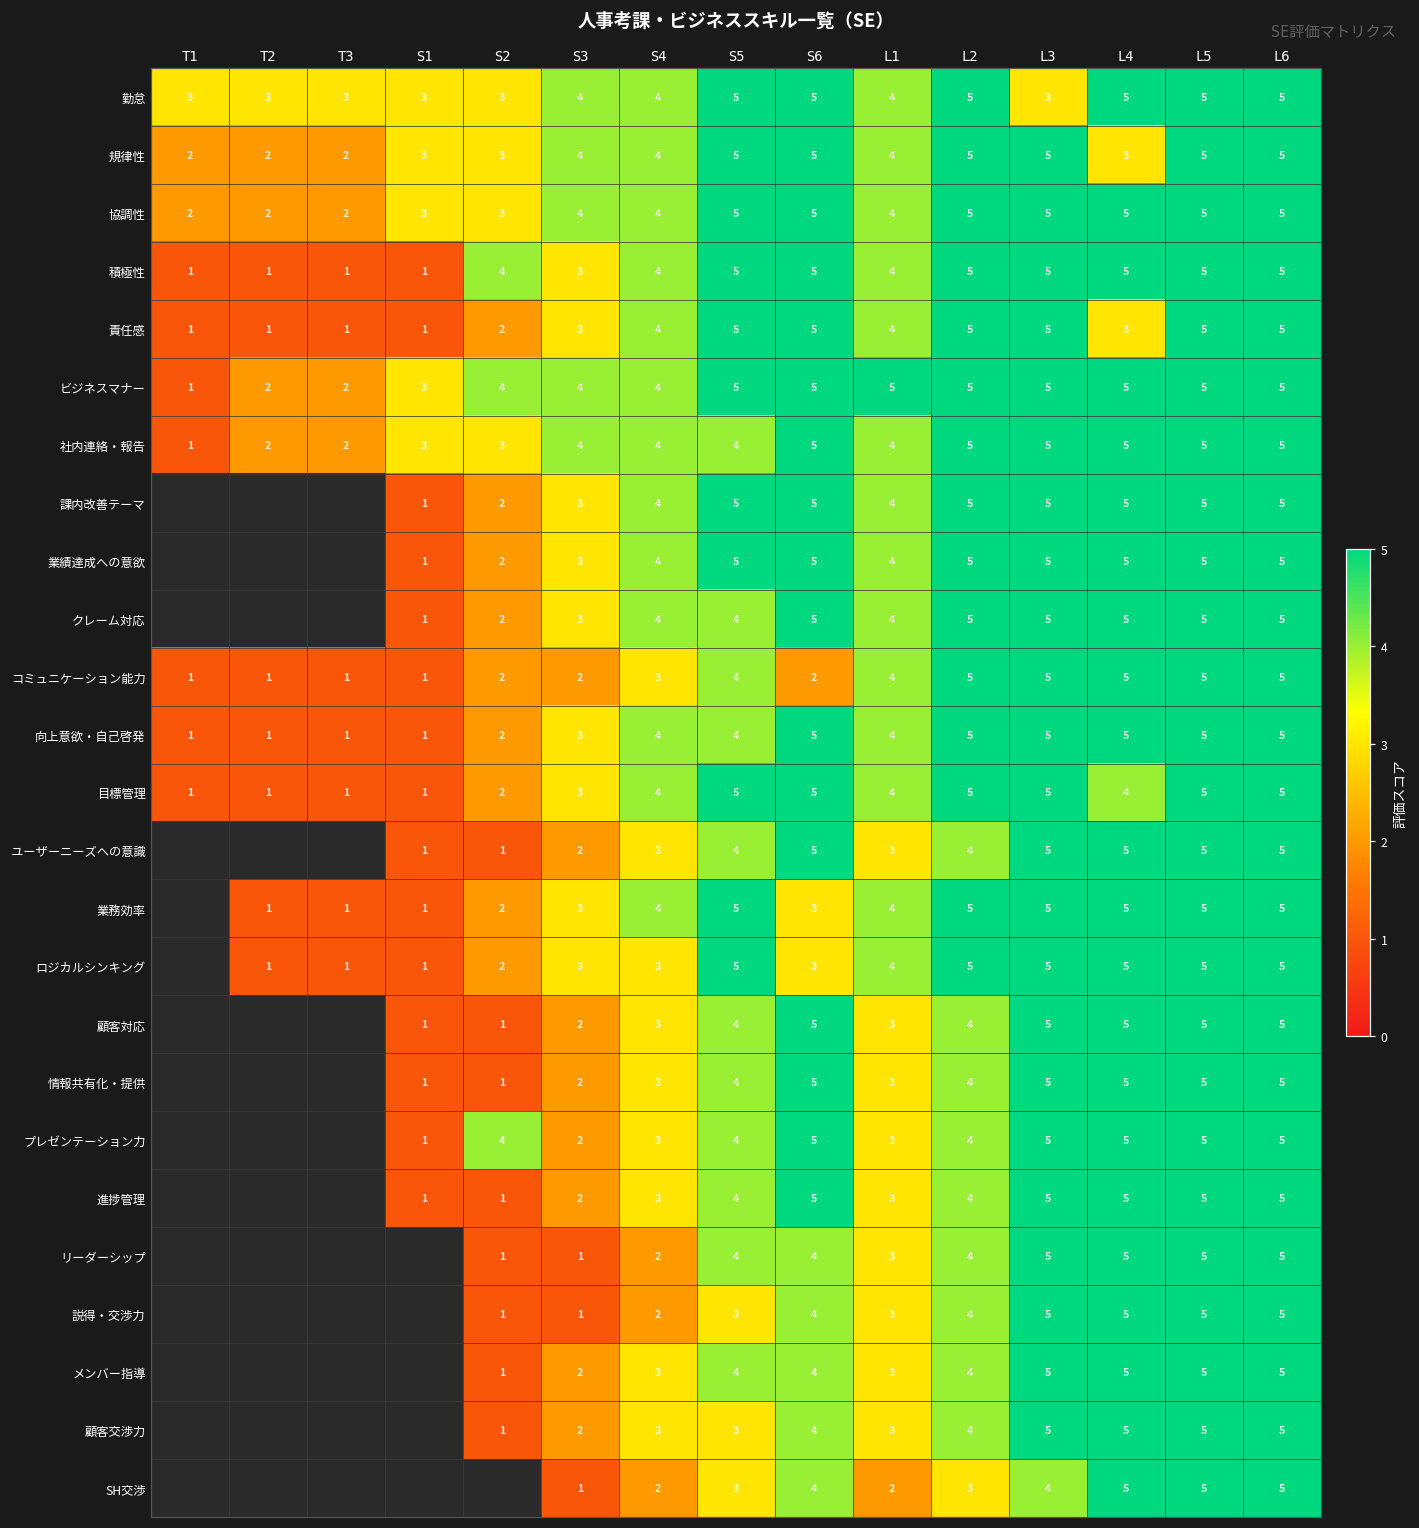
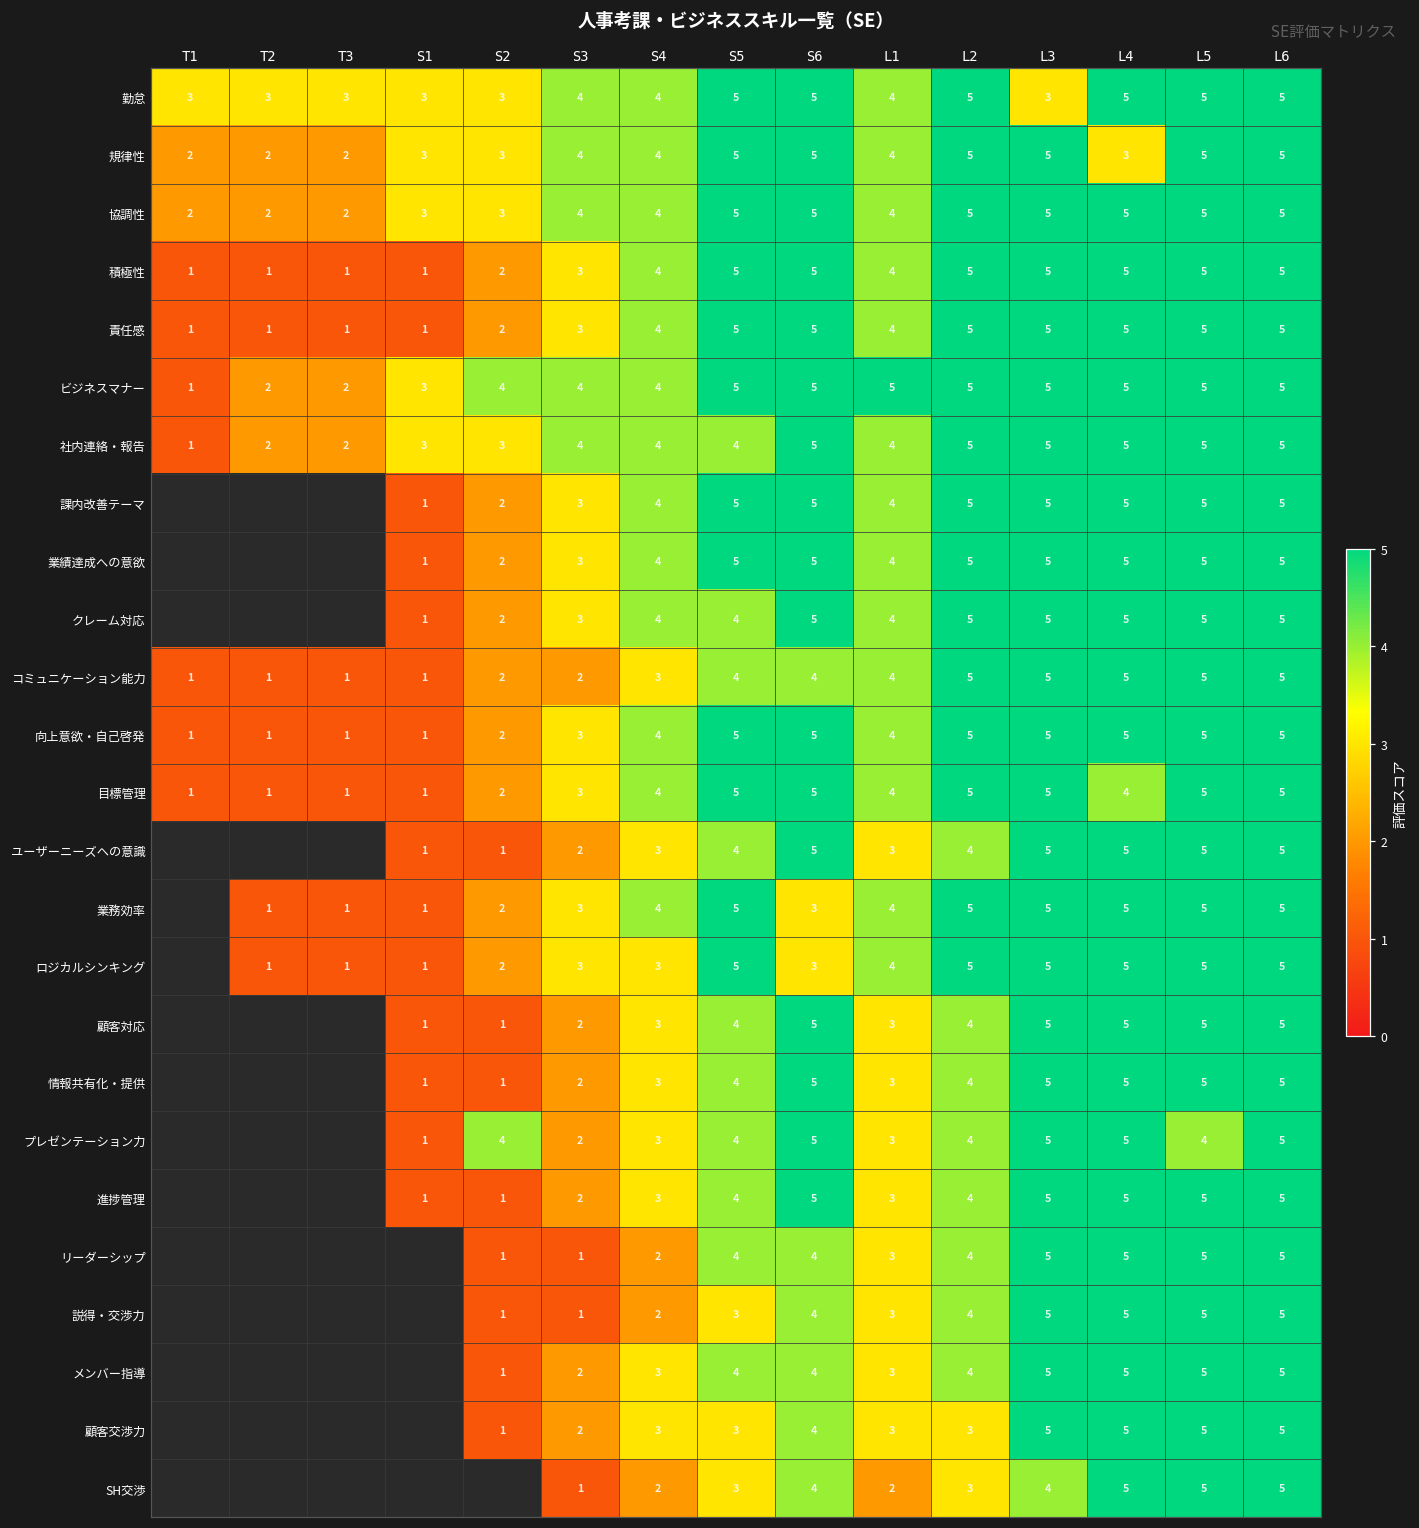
積極性, S2: 4 -> 2
責任感, L4: 3 -> 5
コミュニケーション能力, S6: 2 -> 4
向上意欲・自己啓発, S5: 4 -> 5
プレゼンテーション力, L5: 5 -> 4
顧客交渉力, L2: 4 -> 3
